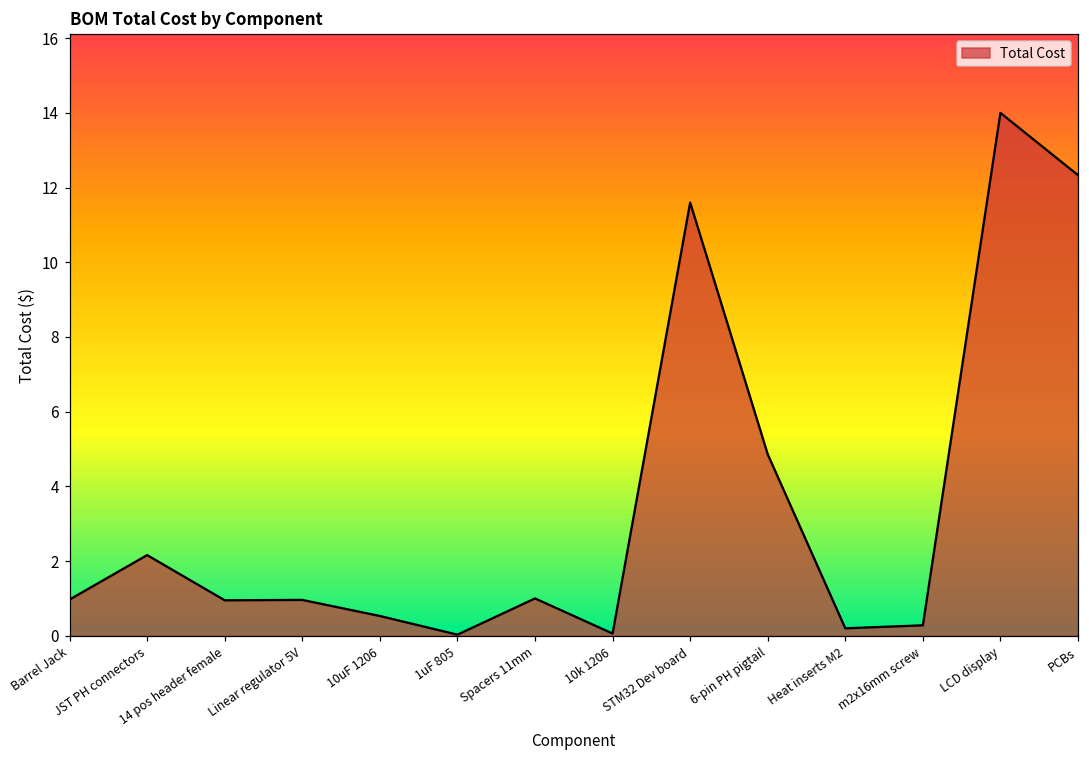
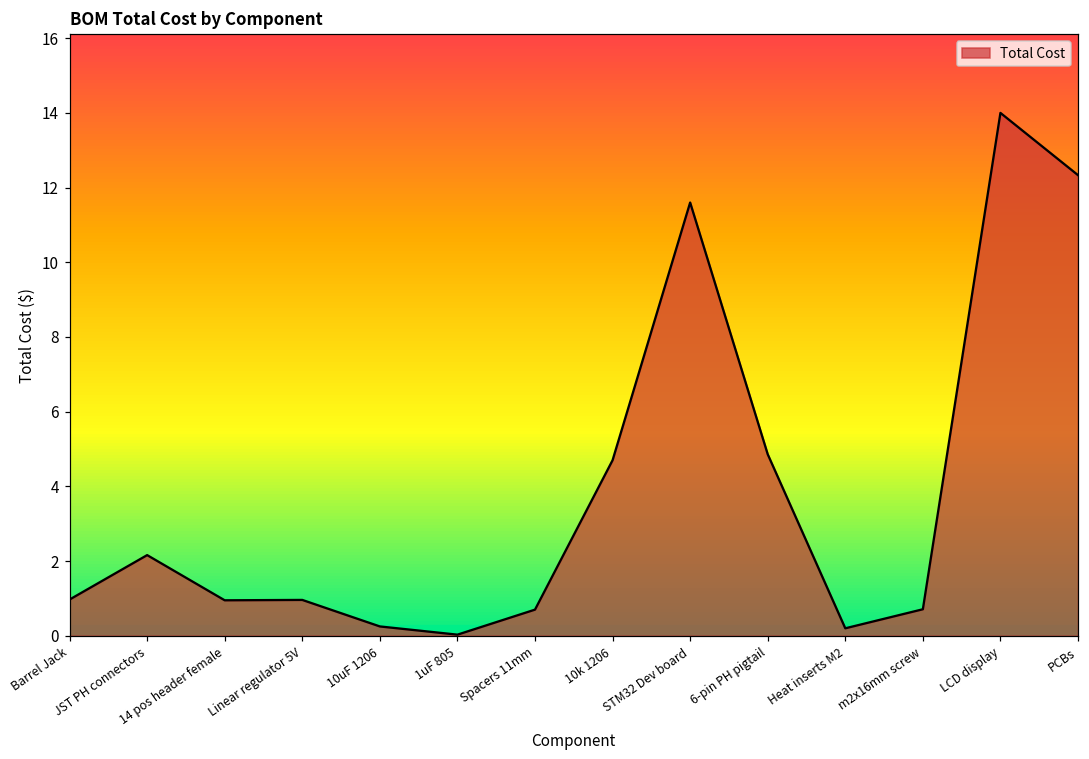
10uF 1206: 0.5 -> 0.3
Spacers 11mm: 1.0 -> 0.7
10k 1206: 0.1 -> 4.7
m2x16mm screw: 0.3 -> 0.7
